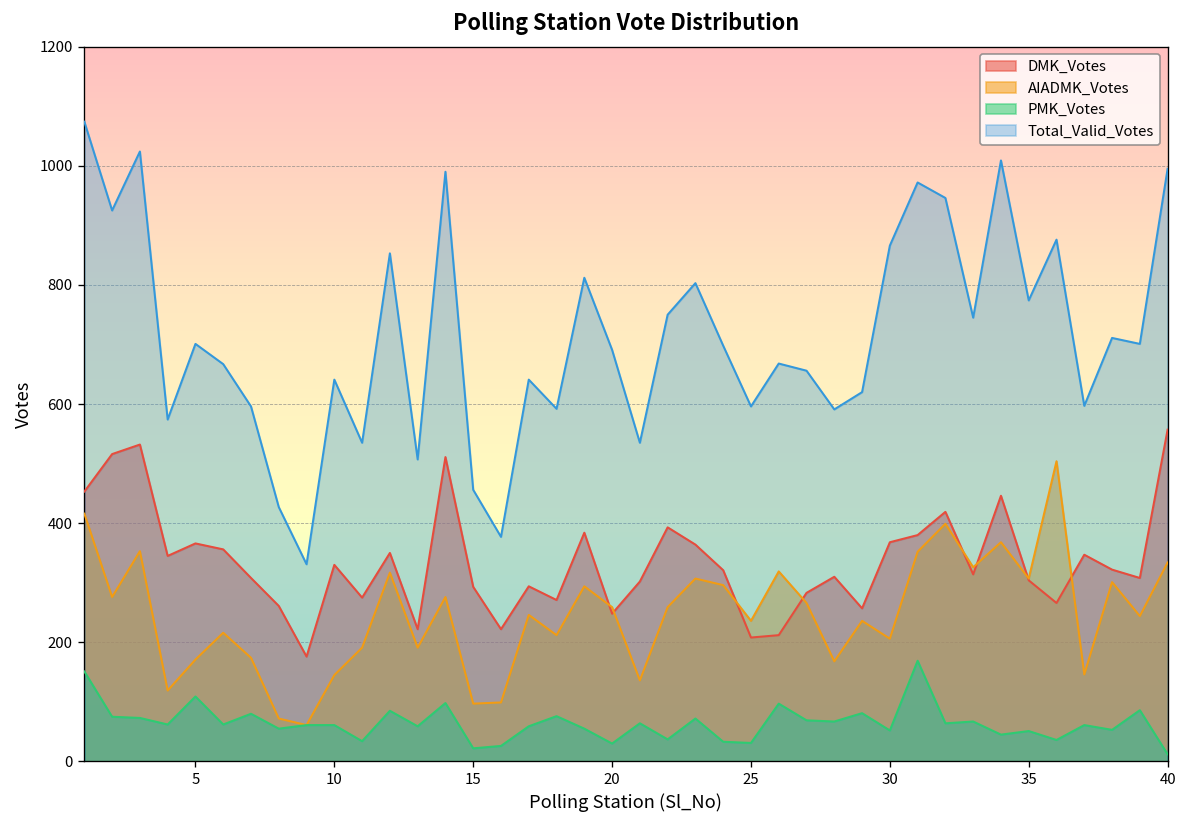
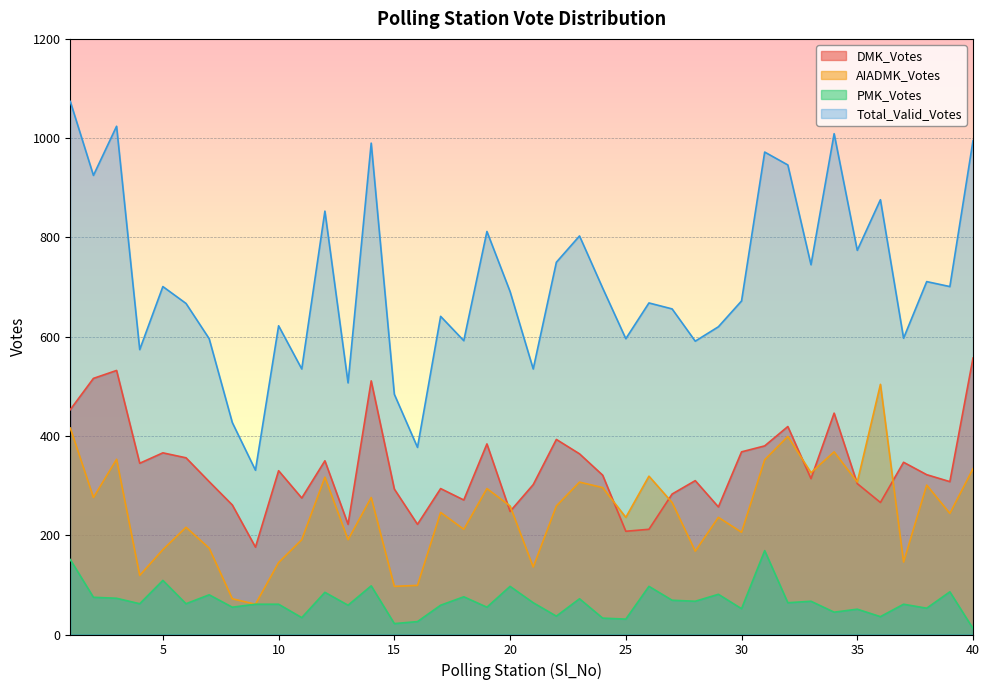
Total_Valid_Votes, 10: 640 -> 620
Total_Valid_Votes, 15: 460 -> 480
PMK_Votes, 20: 30 -> 100
Total_Valid_Votes, 30: 870 -> 670
